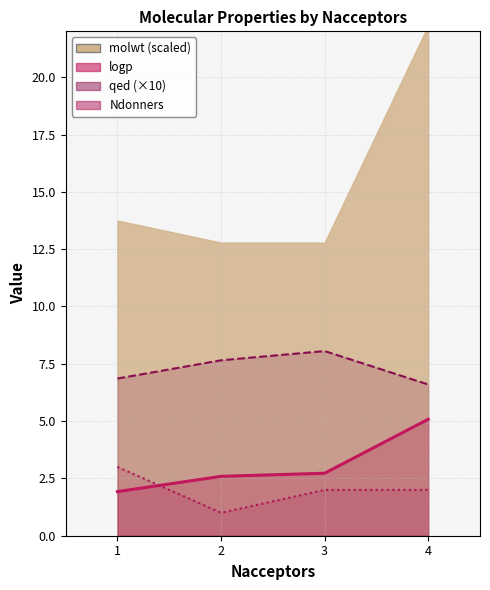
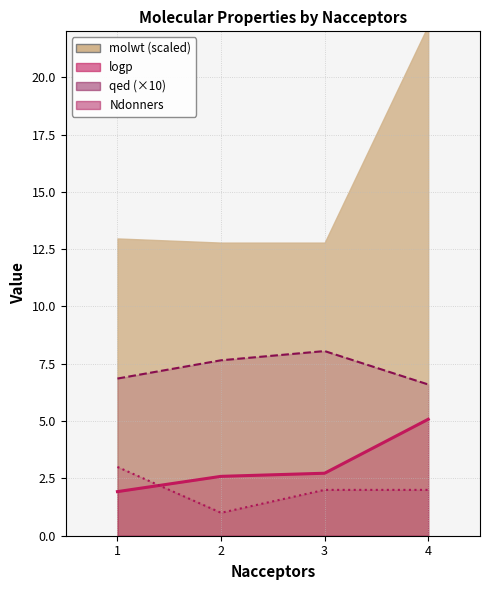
molwt (scaled), 1: 13.7 -> 13.0
